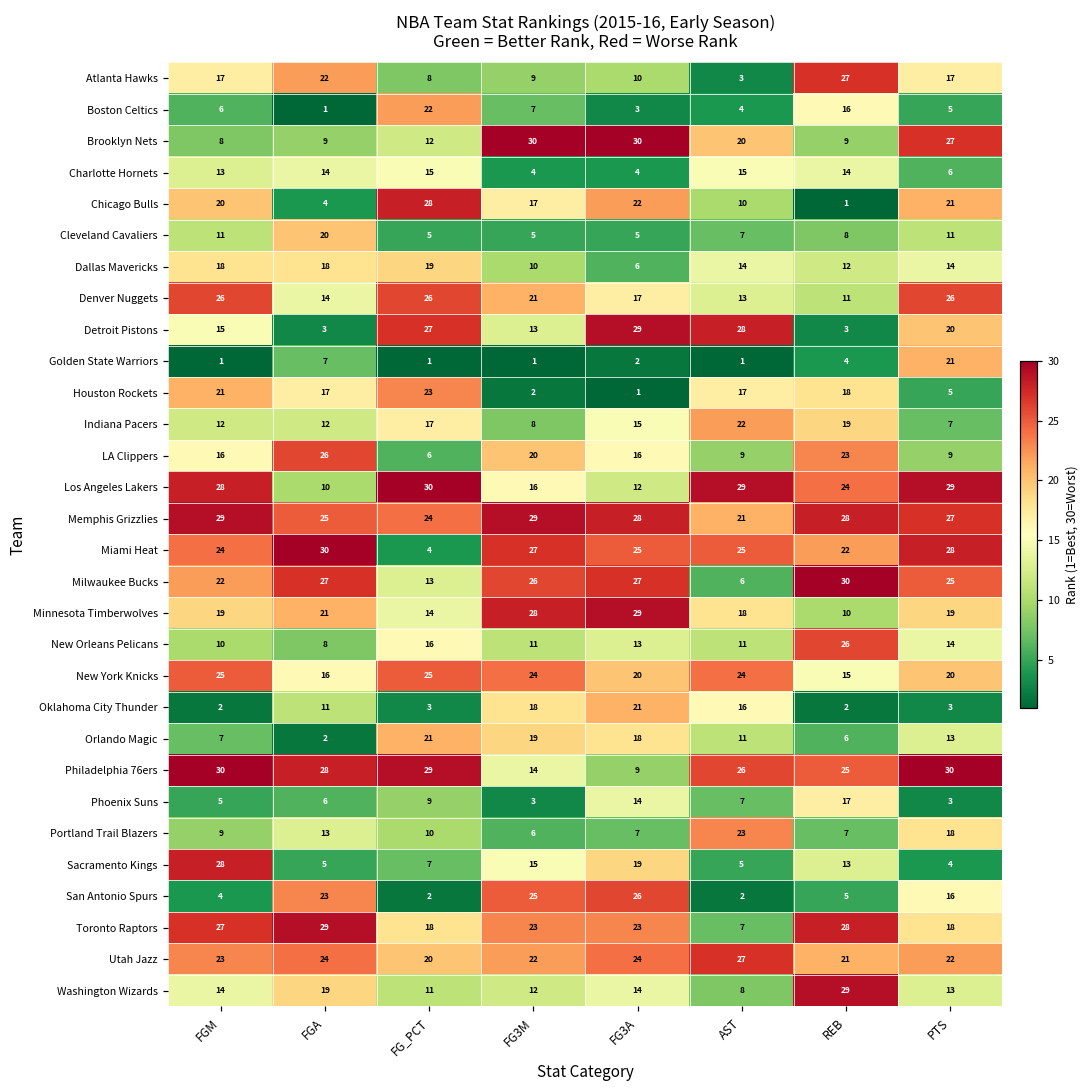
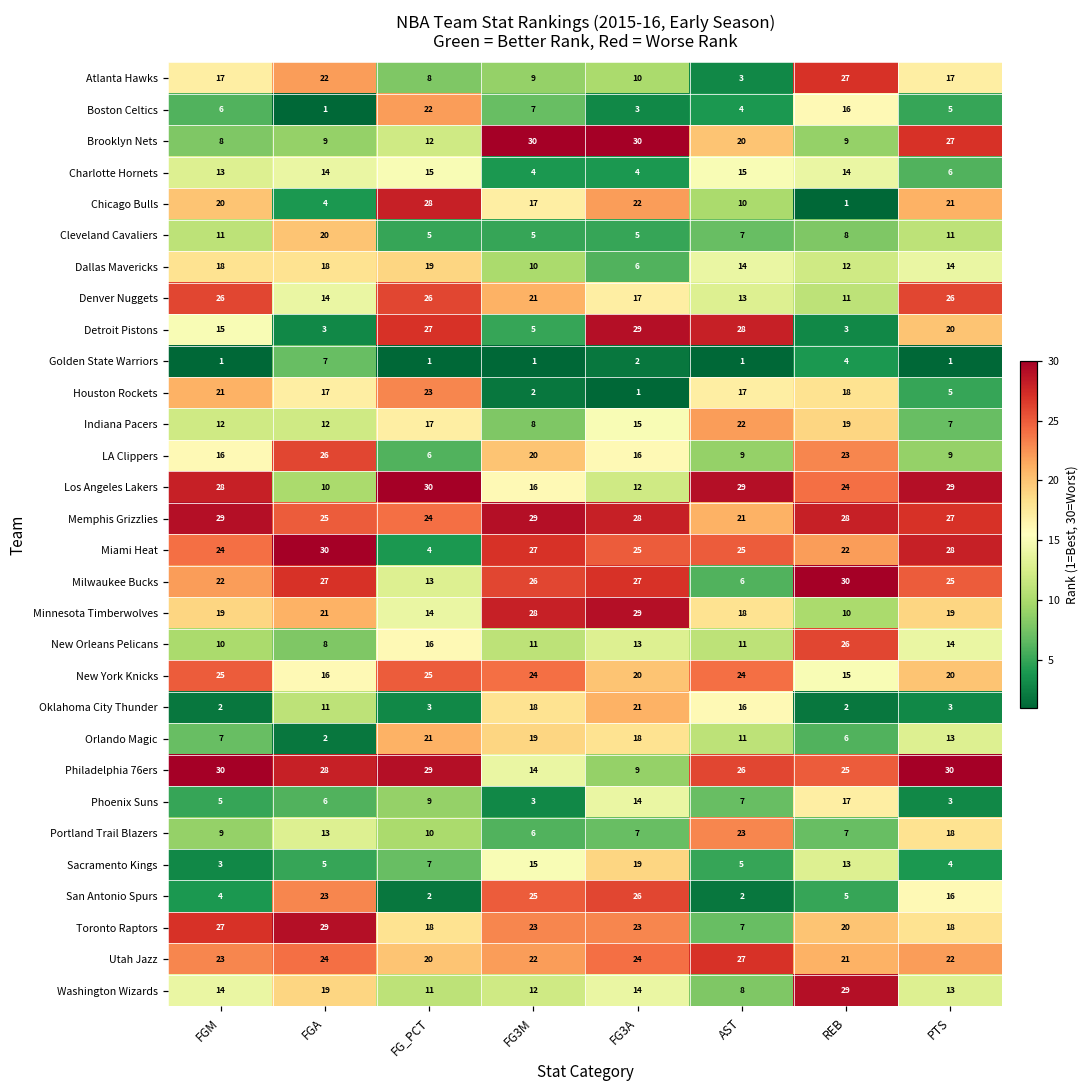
Detroit Pistons, FG3M: 13 -> 5
Golden State Warriors, PTS: 21 -> 1
Sacramento Kings, FGM: 28 -> 3
Toronto Raptors, REB: 28 -> 20
